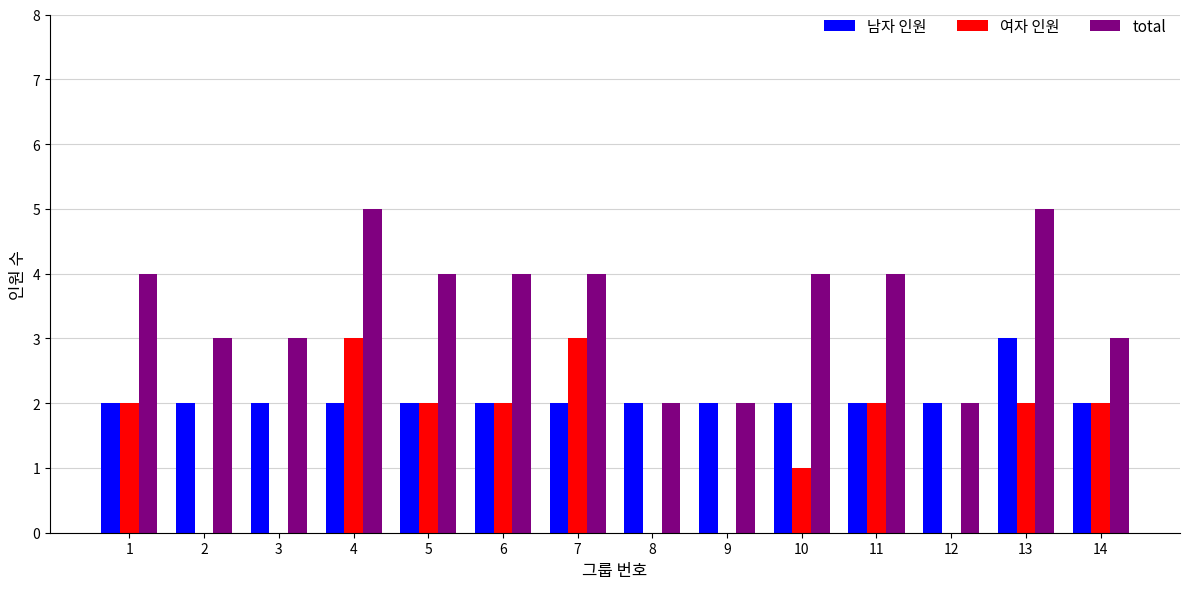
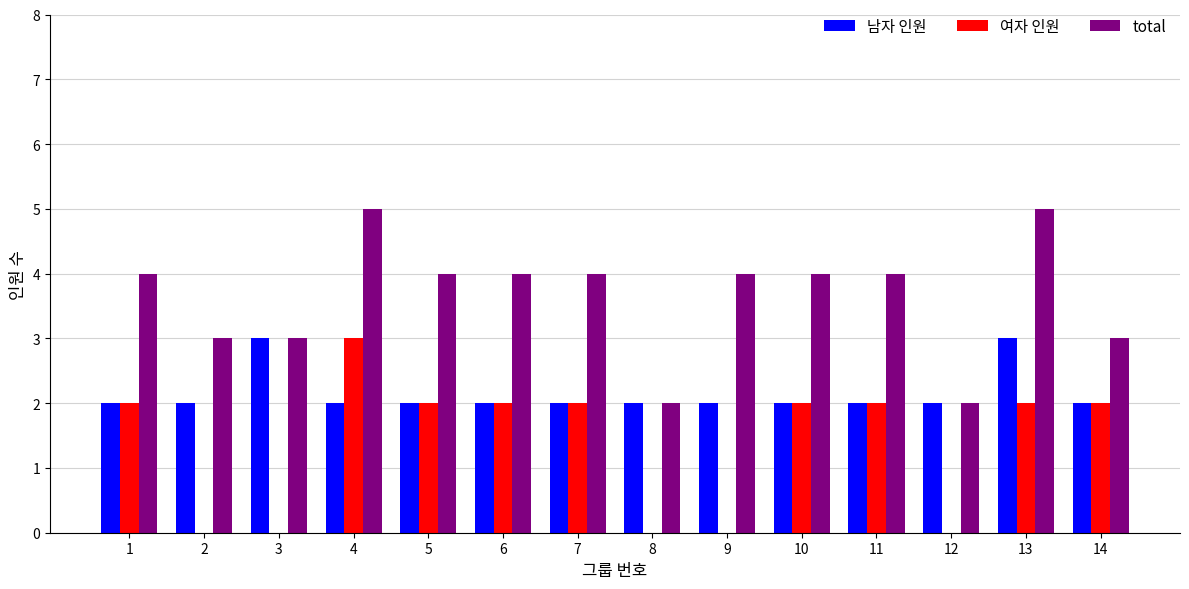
남자 인원, 3: 2 -> 3
여자 인원, 7: 3 -> 2
total, 9: 2 -> 4
여자 인원, 10: 1 -> 2
